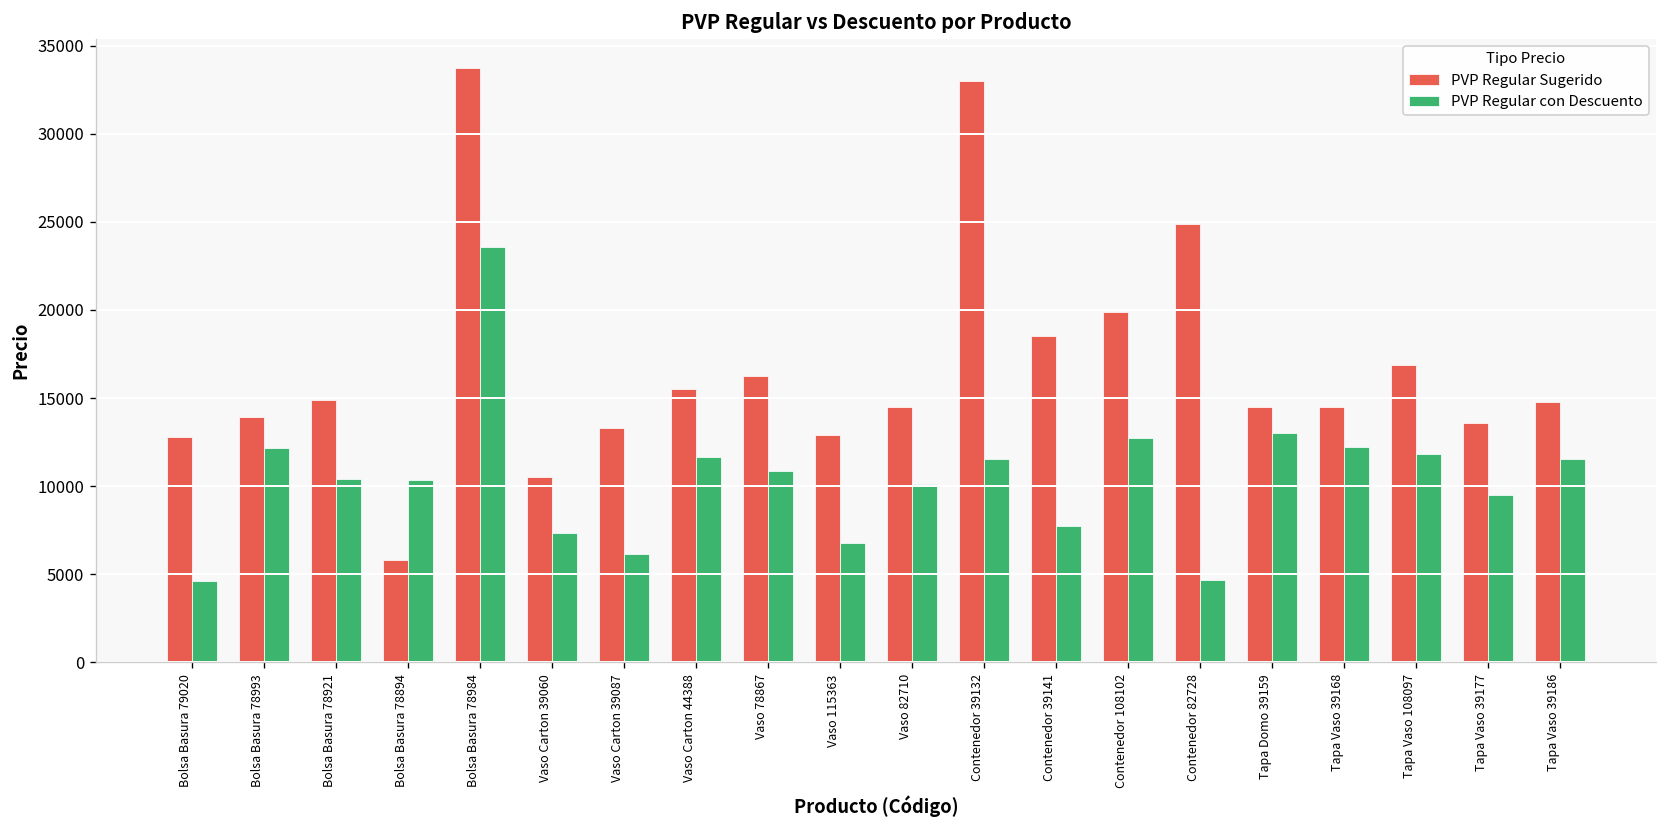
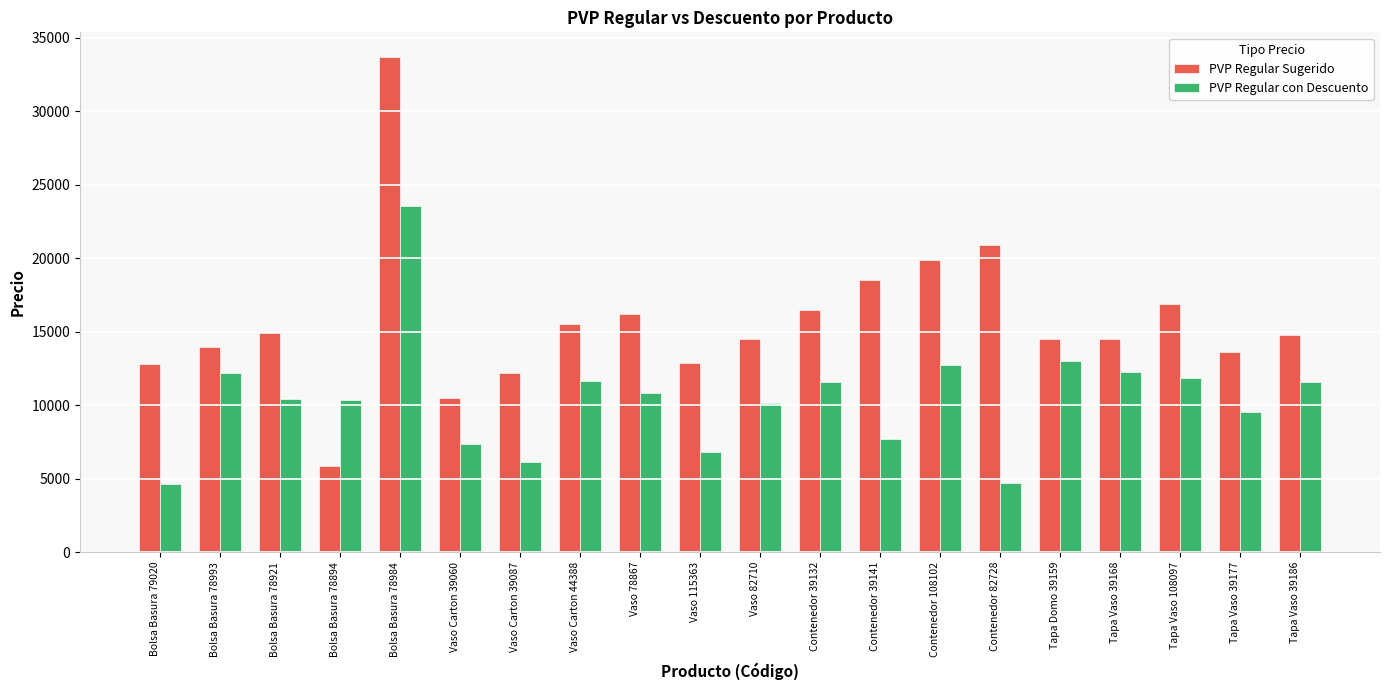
PVP Regular Sugerido, Vaso Carton 39087: 13300 -> 12200
PVP Regular Sugerido, Contenedor 39132: 33000 -> 16500
PVP Regular Sugerido, Contenedor 82728: 24900 -> 20900
